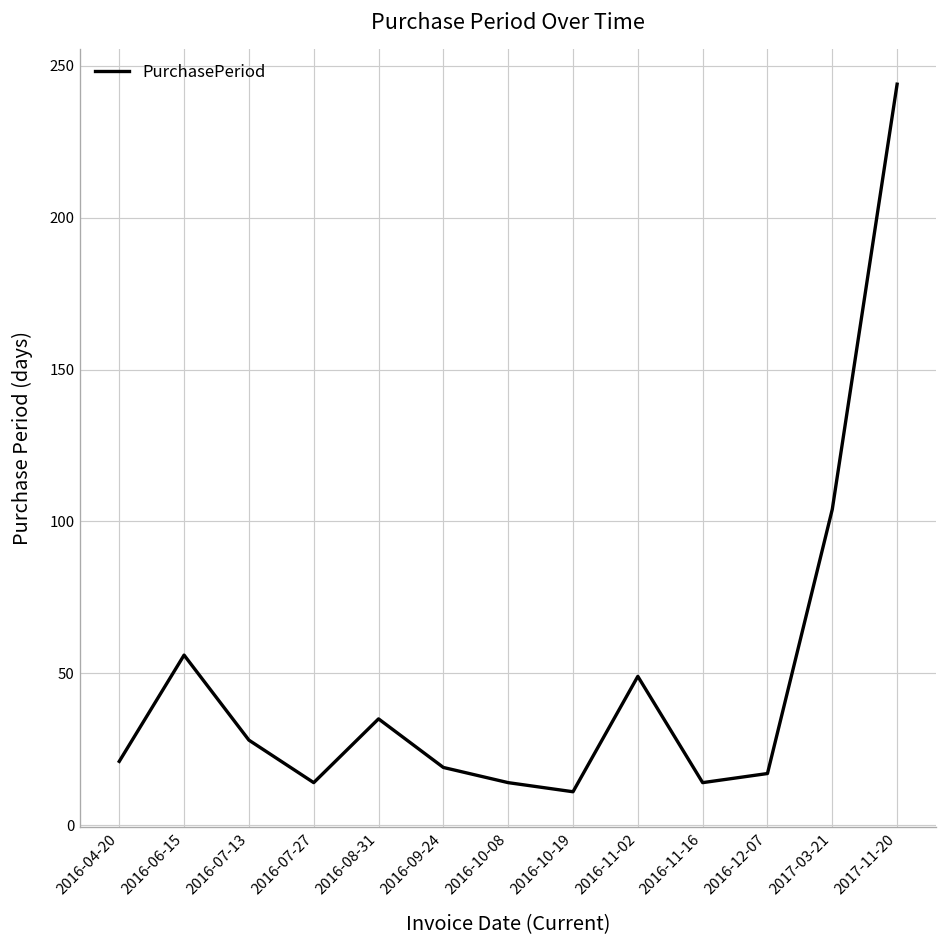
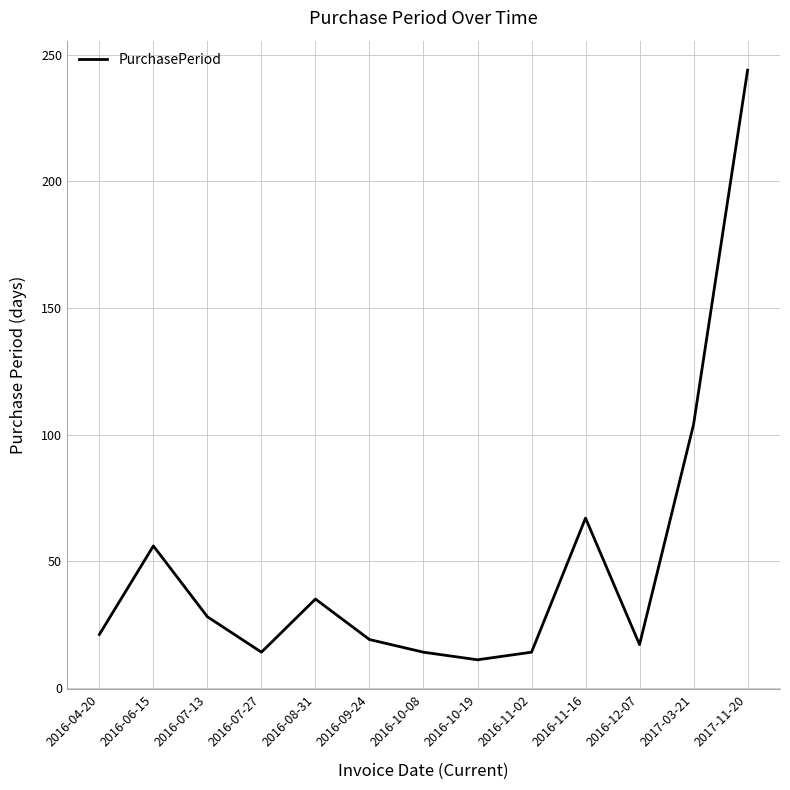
2016-11-02: 49 -> 14
2016-11-16: 14 -> 67
